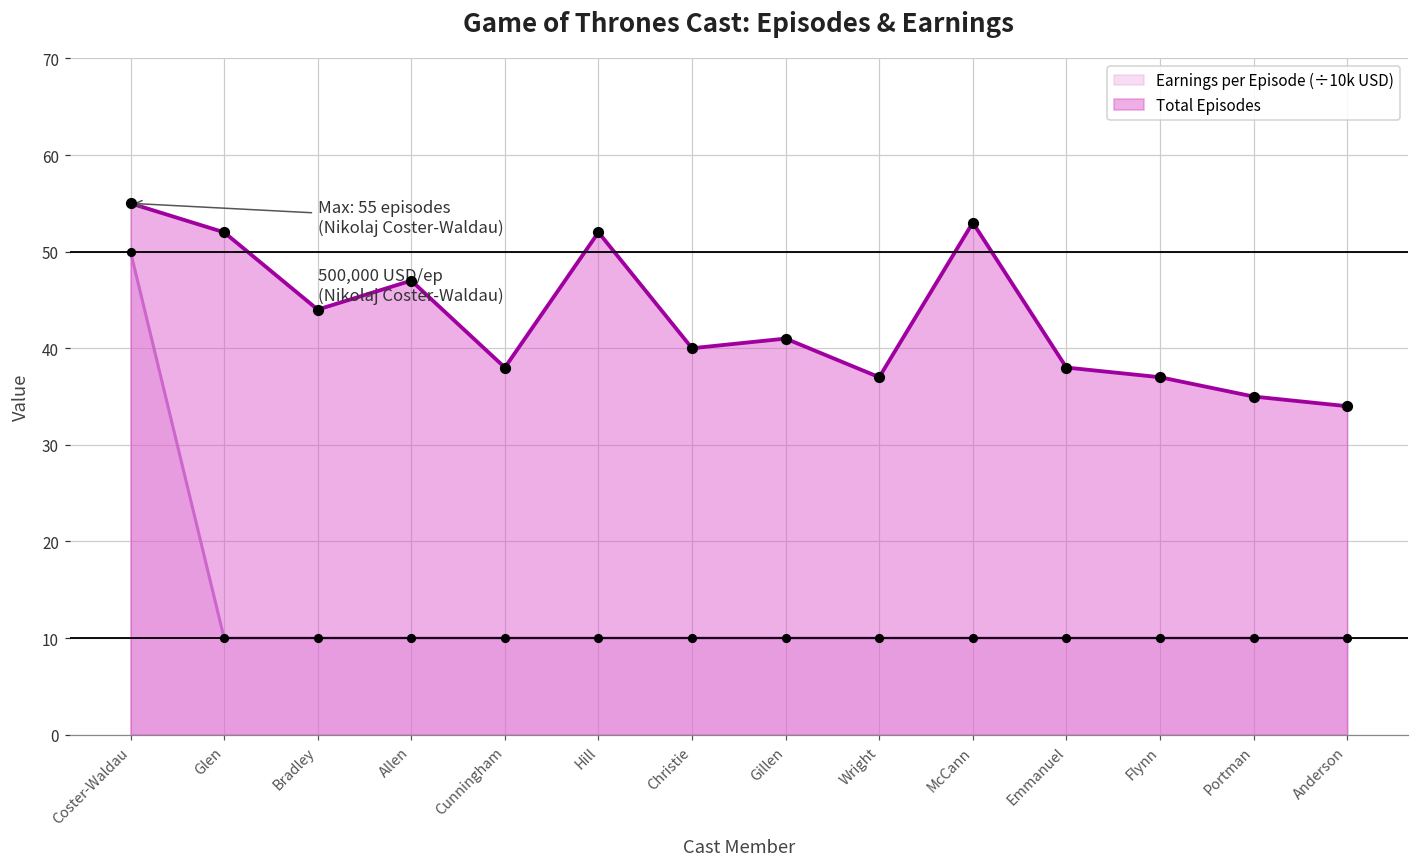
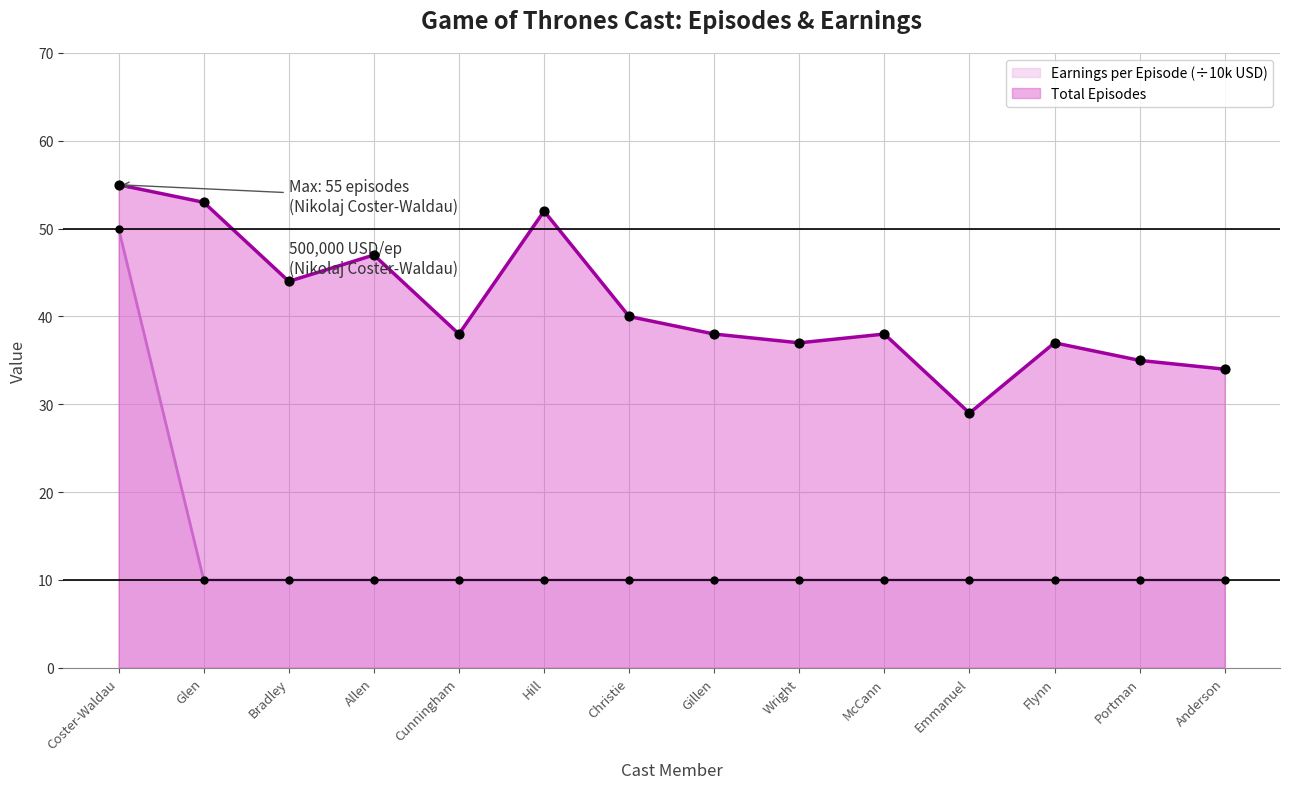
Total Episodes, Glen: 52 -> 53
Total Episodes, Gillen: 41 -> 38
Total Episodes, McCann: 53 -> 38
Total Episodes, Emmanuel: 38 -> 29
